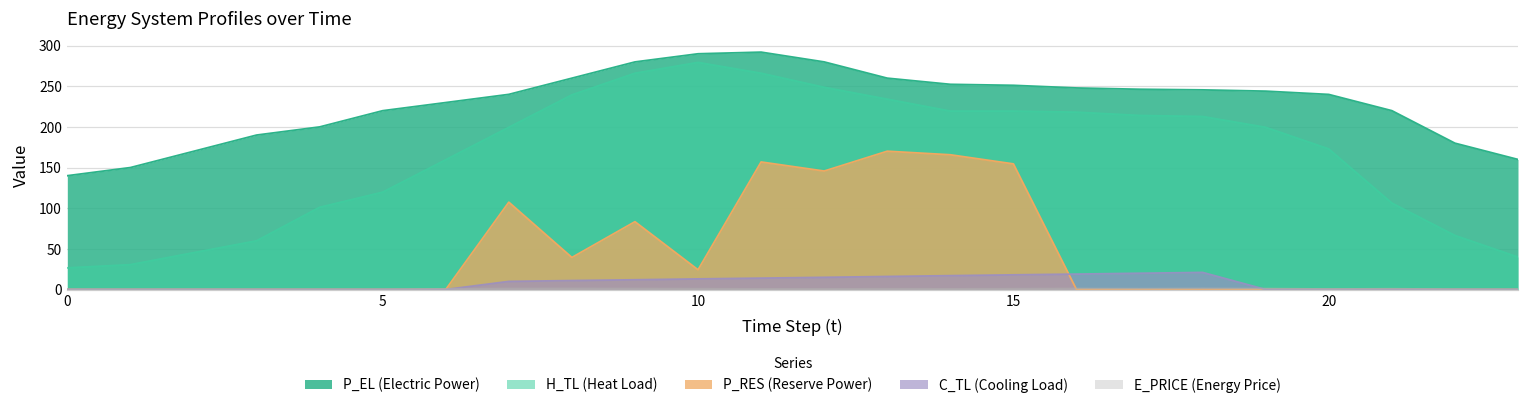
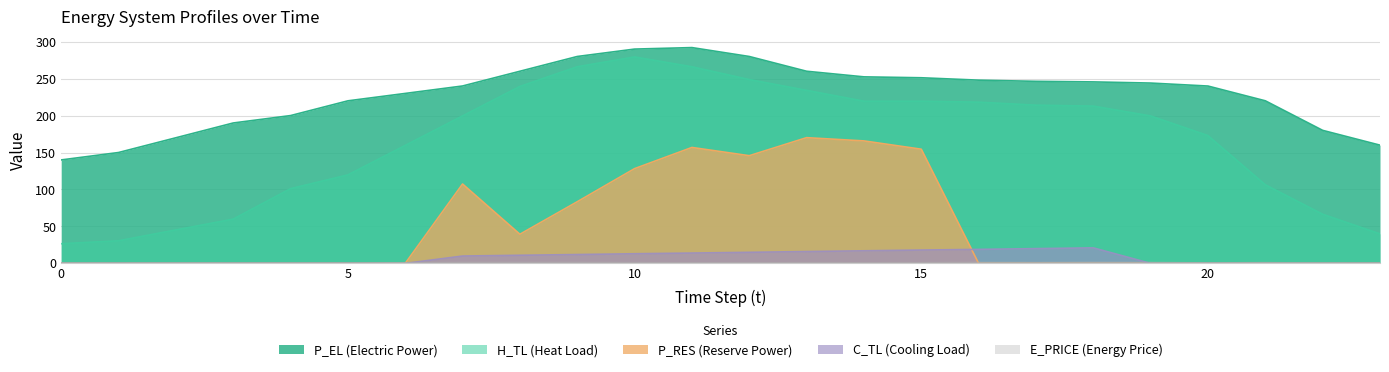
P_RES (Reserve Power), 10: 20 -> 130
